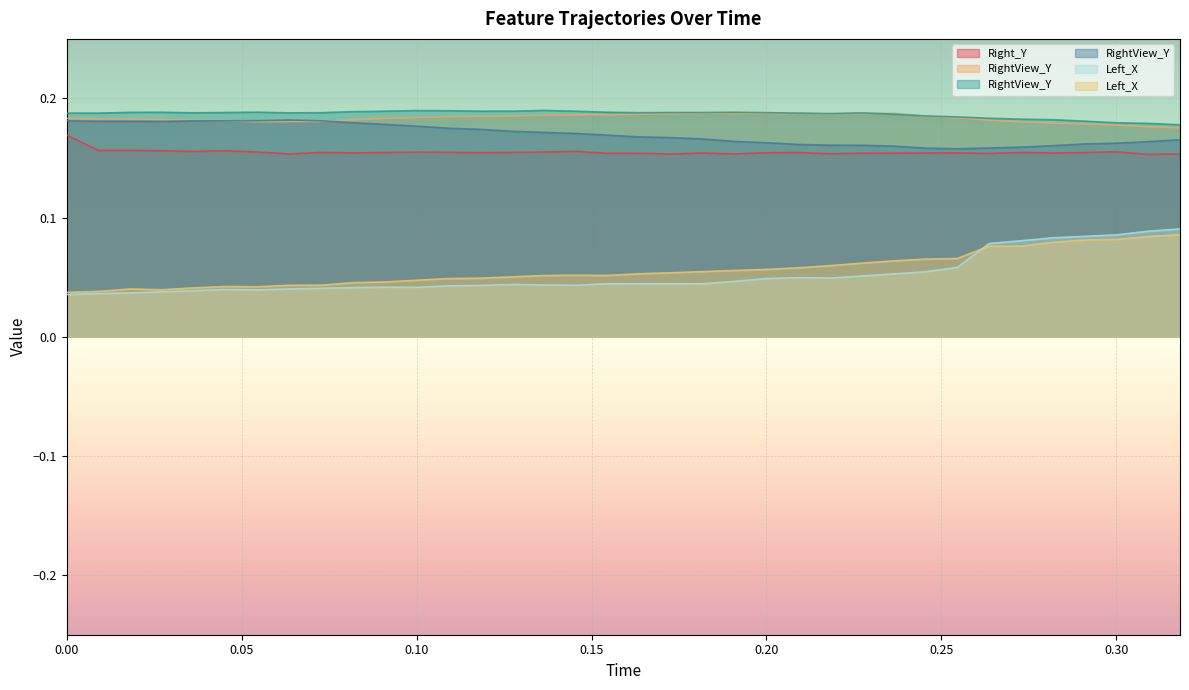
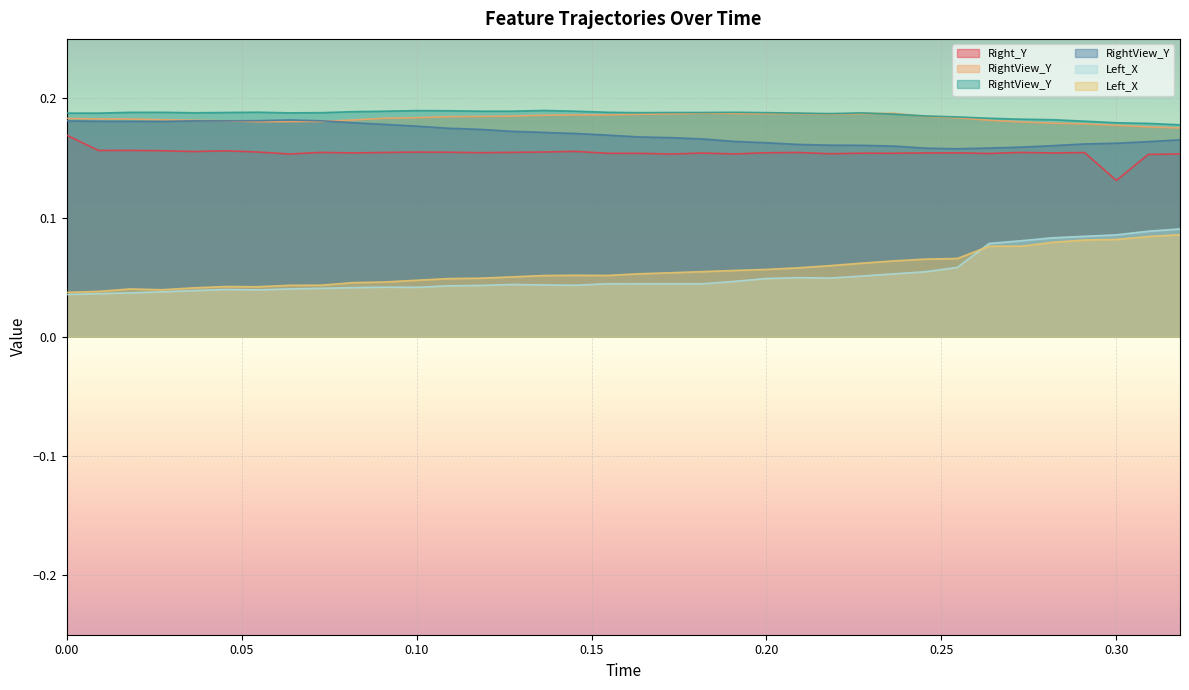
Right_Y, 0.30: 0.155 -> 0.131
